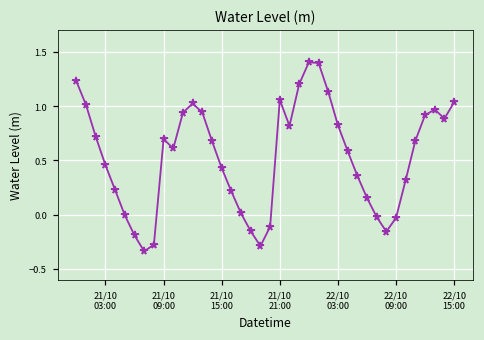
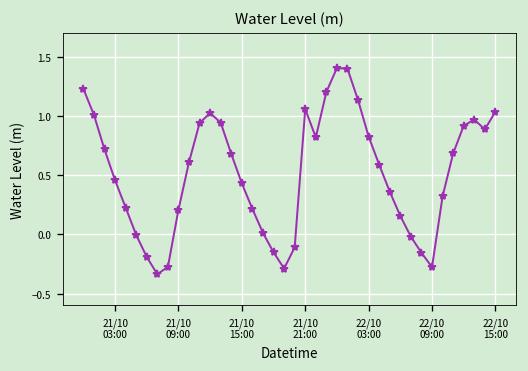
21/10 09:00: 0.7 -> 0.2
22/10 09:00: 0.0 -> -0.3
